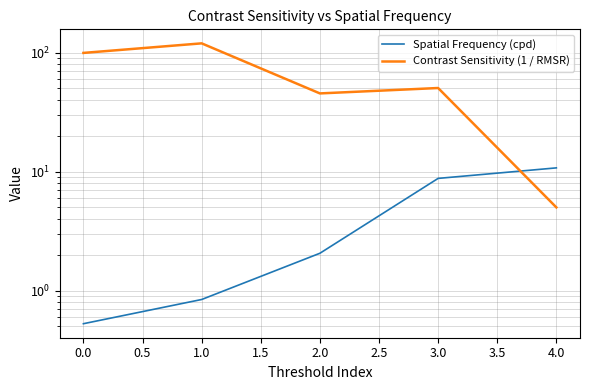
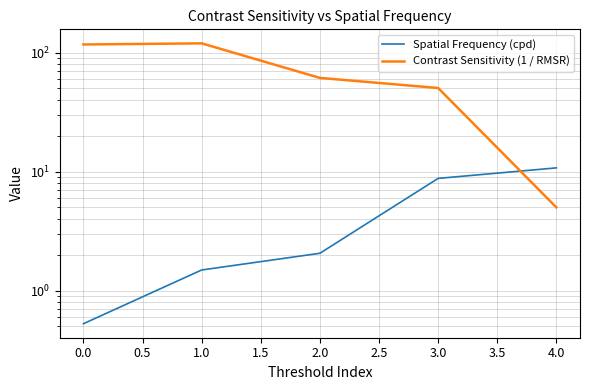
Contrast Sensitivity (1 / RMSR), 0.0: 100 -> 120
Spatial Frequency (cpd), 1.0: 0.8 -> 1.5
Contrast Sensitivity (1 / RMSR), 2.0: 45 -> 60
